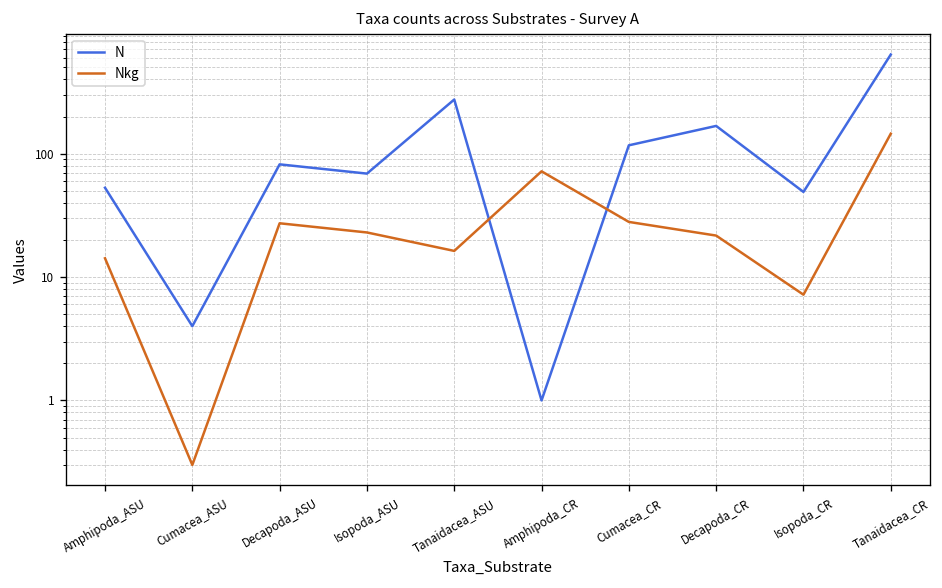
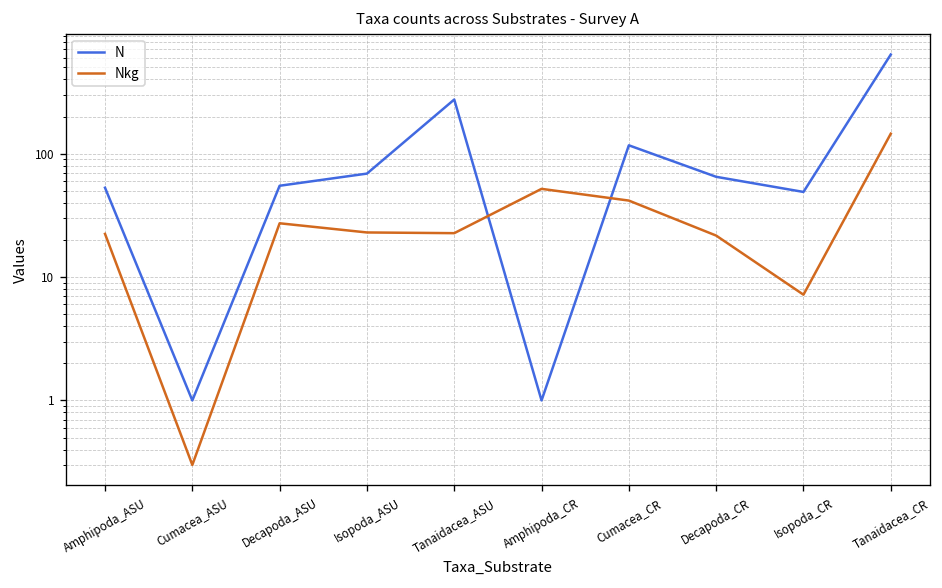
Nkg, Amphipoda_ASU: 14 -> 22
N, Cumacea_ASU: 4 -> 1
N, Decapoda_ASU: 80 -> 60
Nkg, Tanaidacea_ASU: 16 -> 23
Nkg, Amphipoda_CR: 70 -> 50
Nkg, Cumacea_CR: 28 -> 42
N, Decapoda_CR: 170 -> 70
